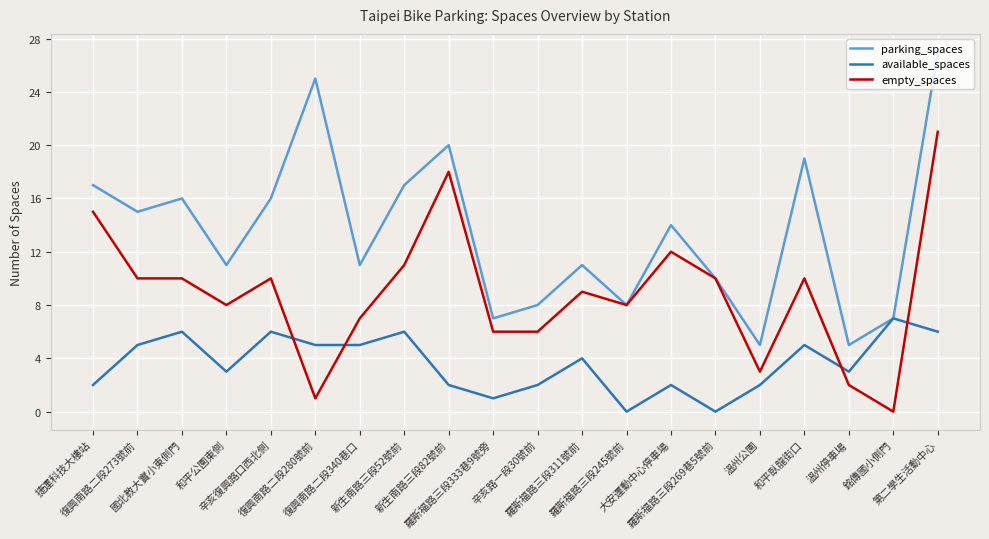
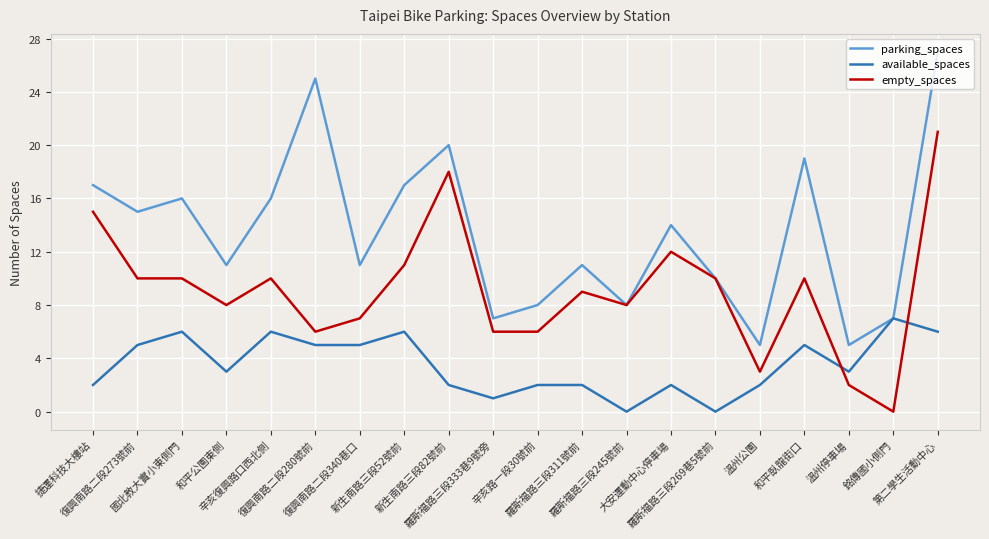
empty_spaces, 復興南路二段280號前: 1 -> 6
available_spaces, 羅斯福路三段311號前: 4 -> 2
